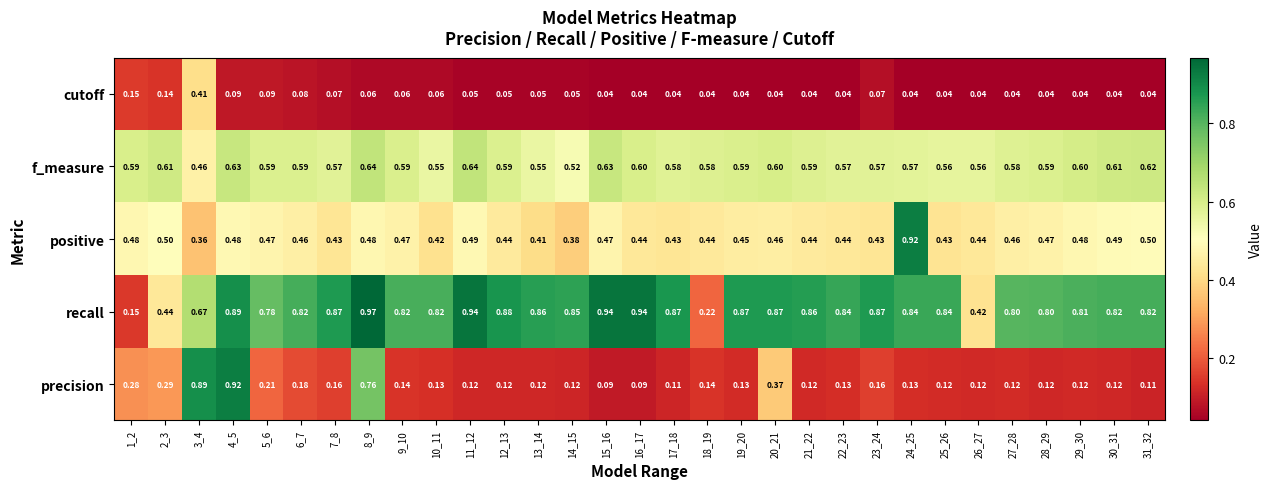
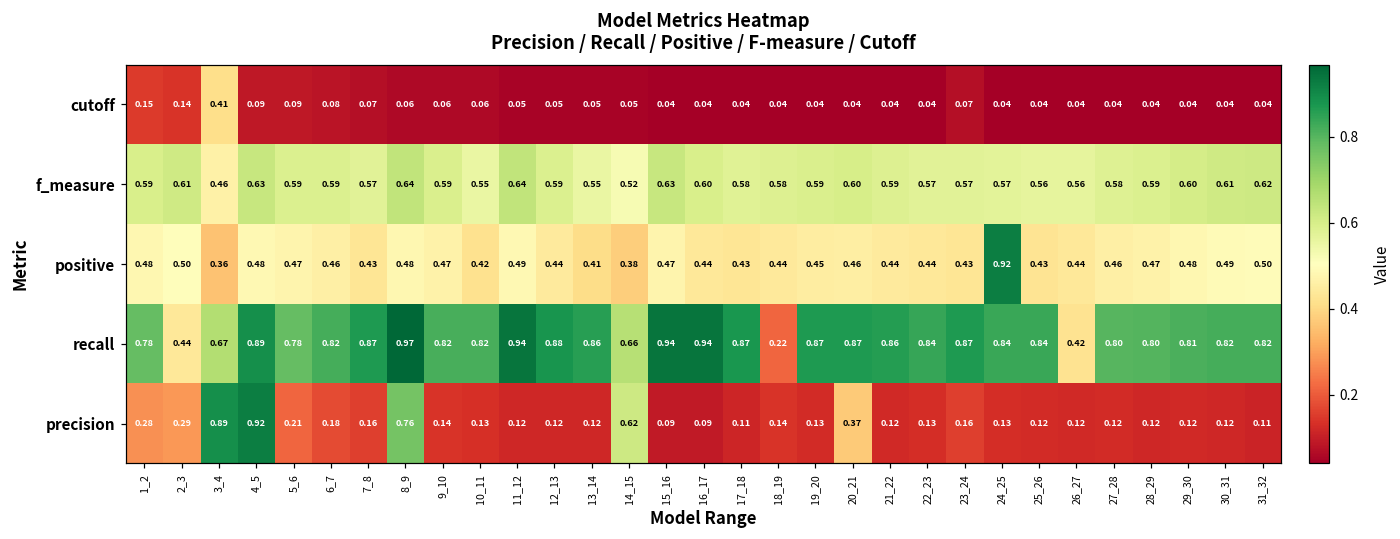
recall, 1_2: 0.15 -> 0.78
recall, 14_15: 0.85 -> 0.66
precision, 14_15: 0.12 -> 0.62
